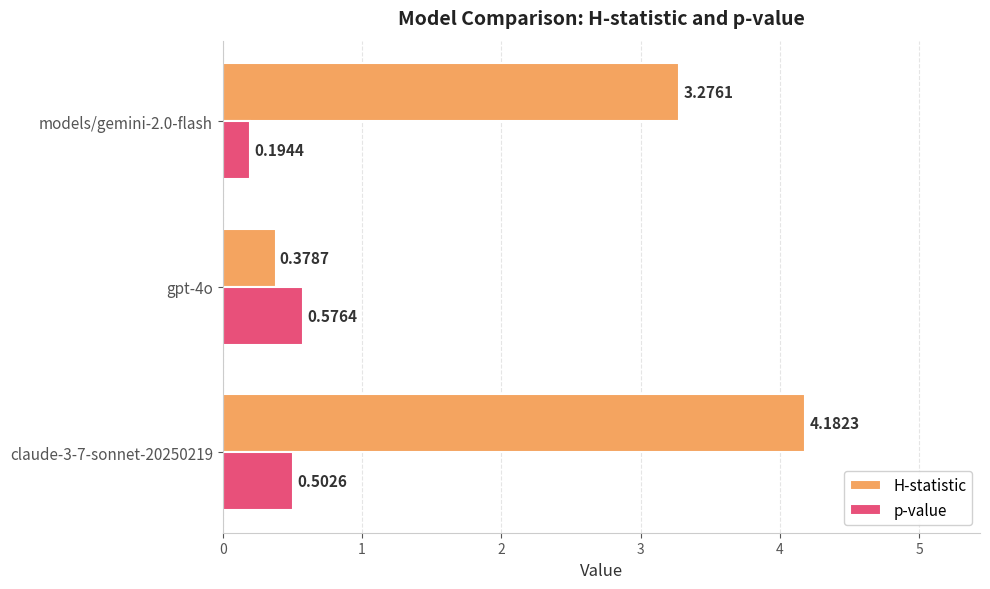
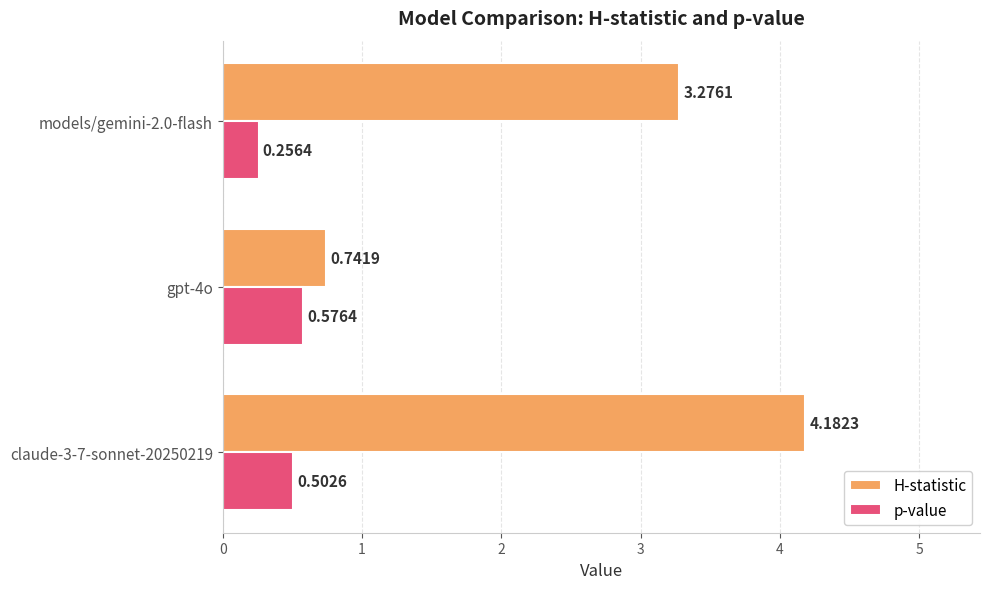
p-value, models/gemini-2.0-flash: 0.1944 -> 0.2564
H-statistic, gpt-4o: 0.3787 -> 0.7419
